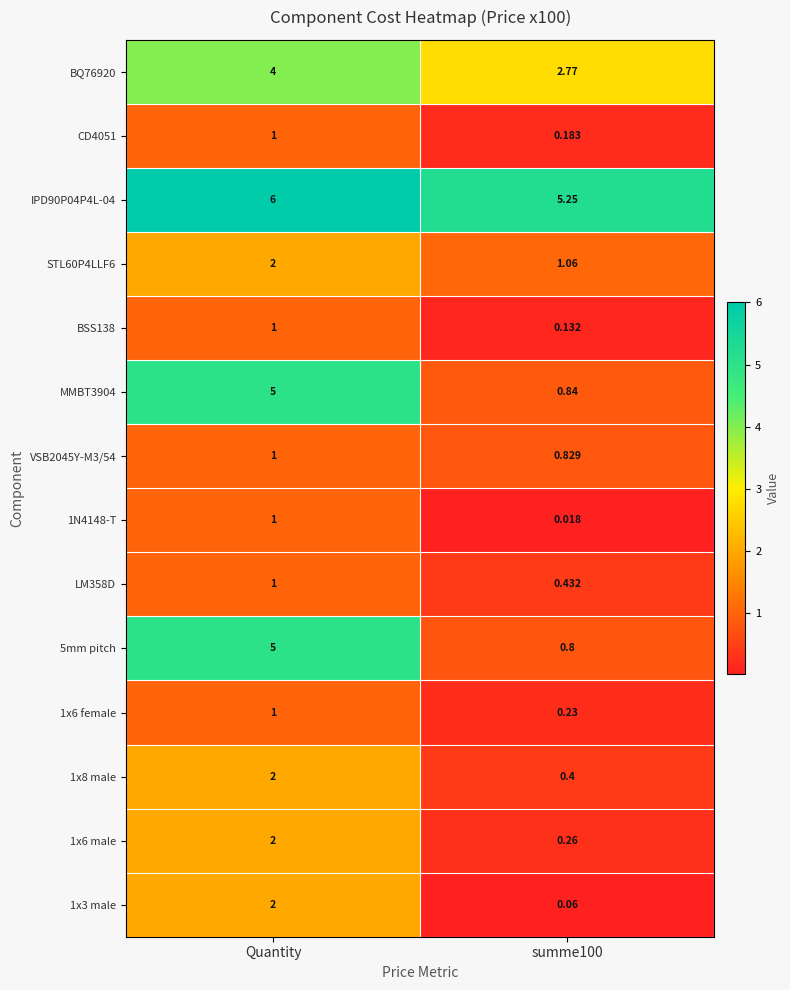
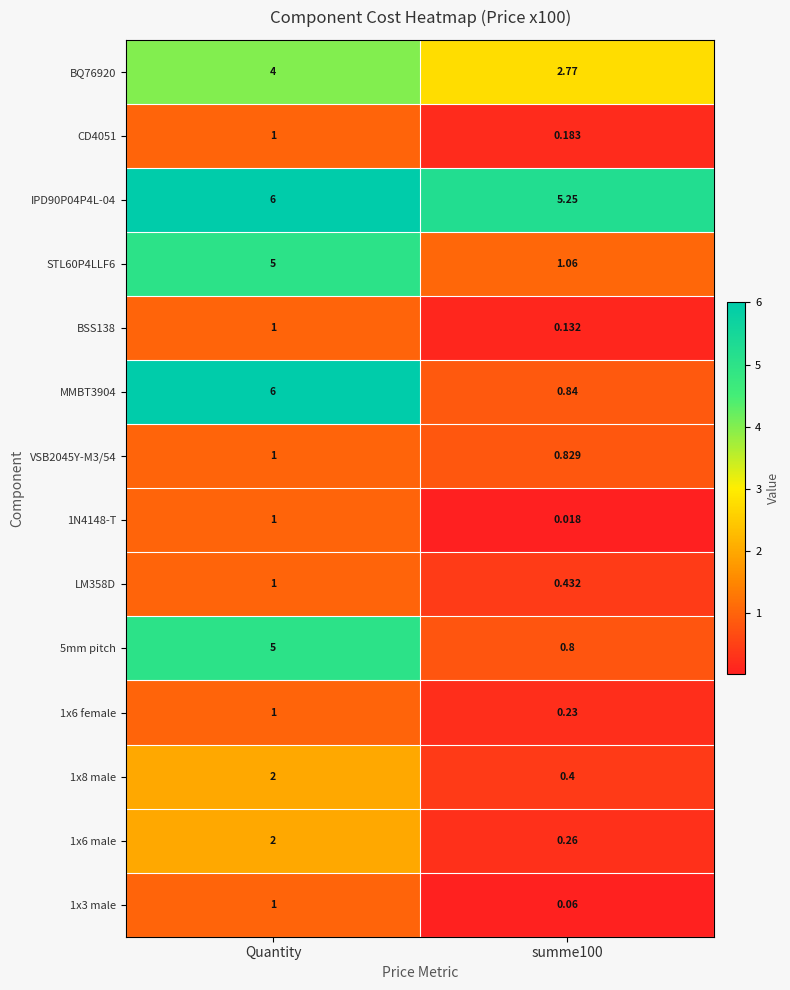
STL60P4LLF6, Quantity: 2 -> 5
MMBT3904, Quantity: 5 -> 6
1x3 male, Quantity: 2 -> 1
